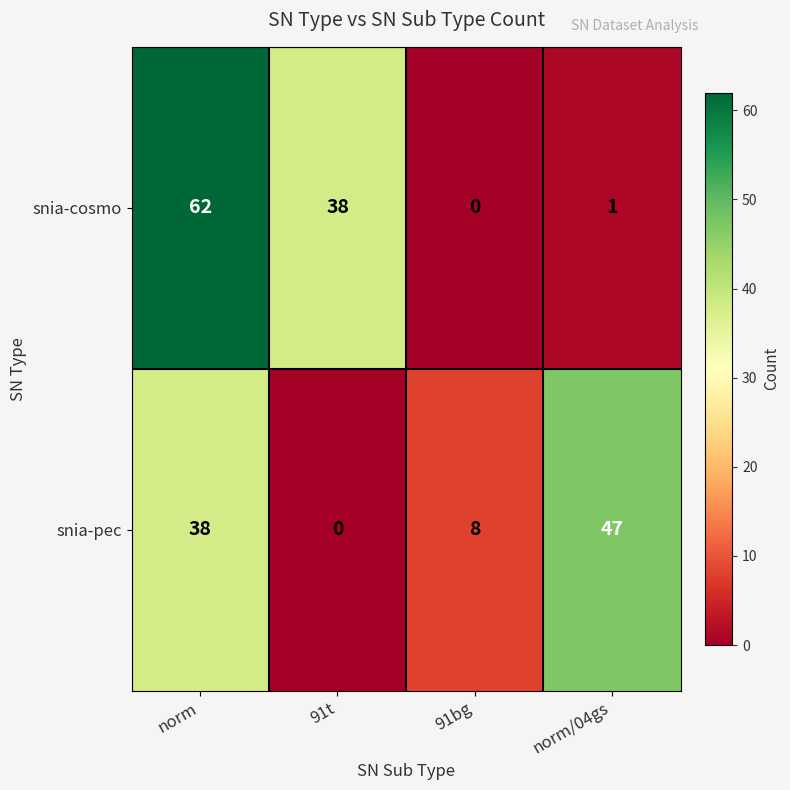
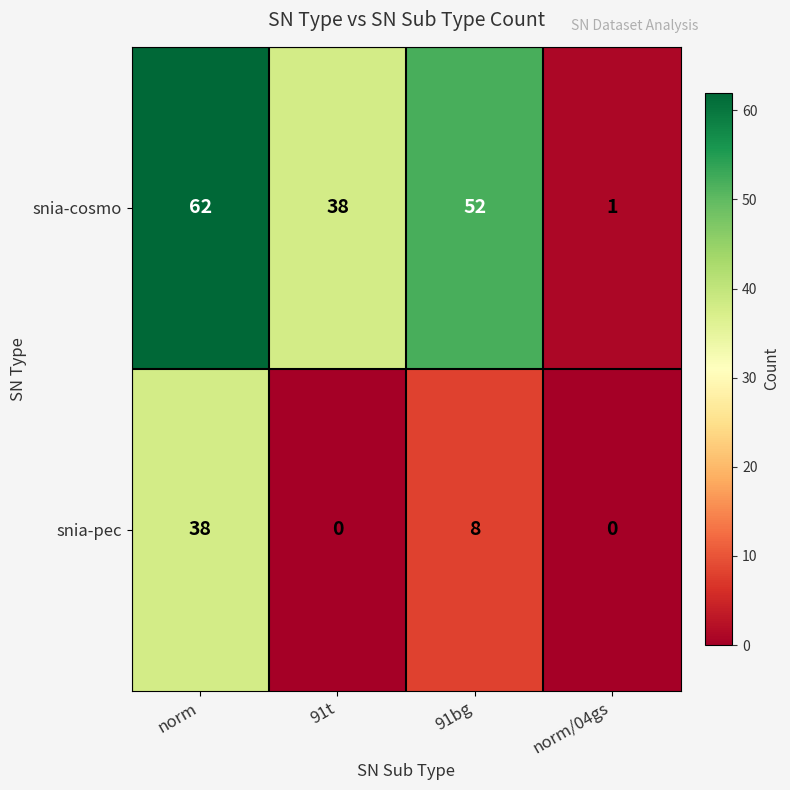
snia-cosmo, 91bg: 0 -> 52
snia-pec, norm/04gs: 47 -> 0
